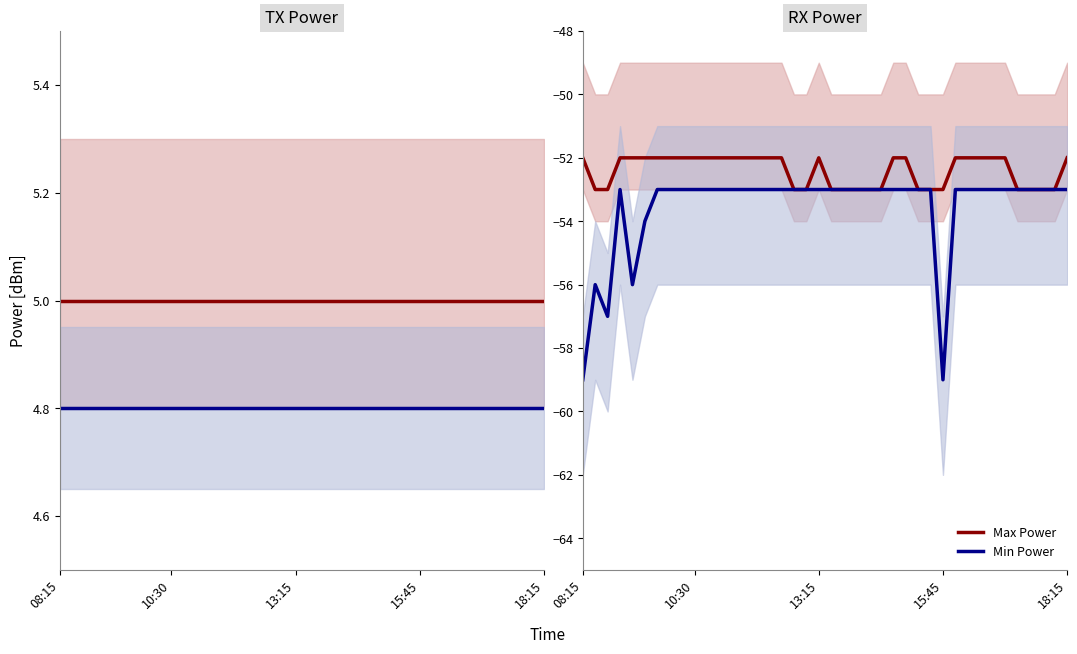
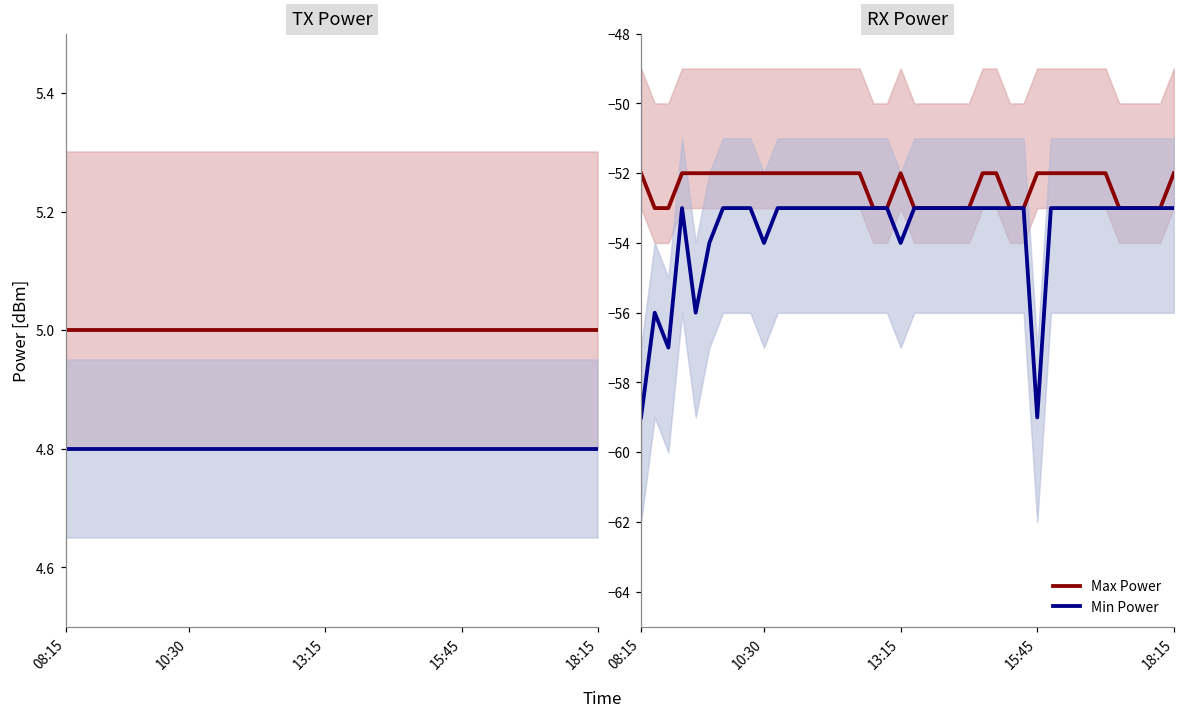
RX Power, Min Power, 10:30: -53 -> -54
RX Power, Min Power, 13:15: -53 -> -54
RX Power, Max Power, 15:45: -53 -> -52
